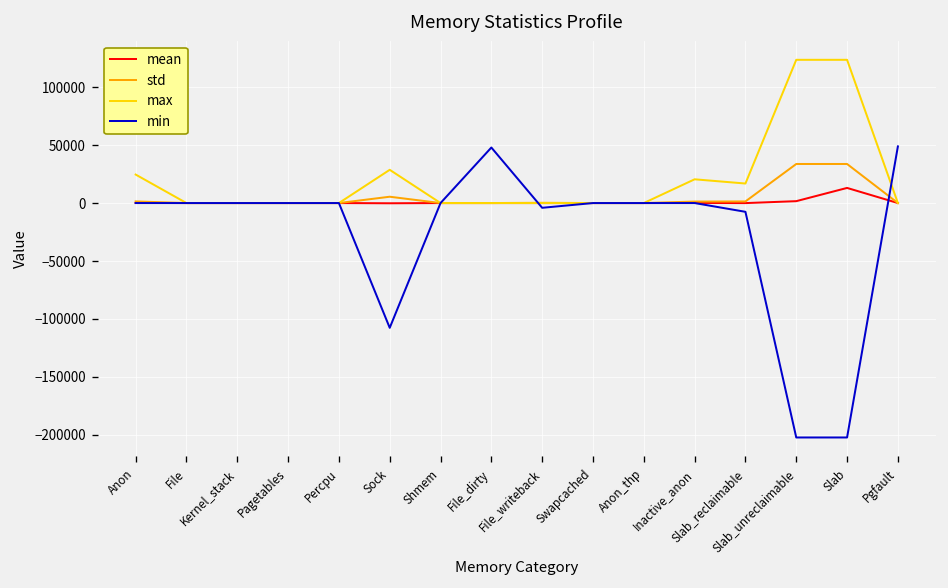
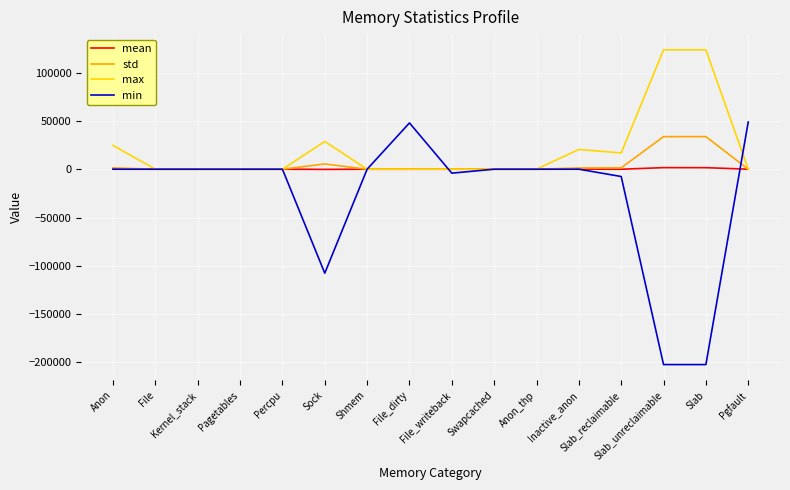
mean, Slab: 10000 -> 0
